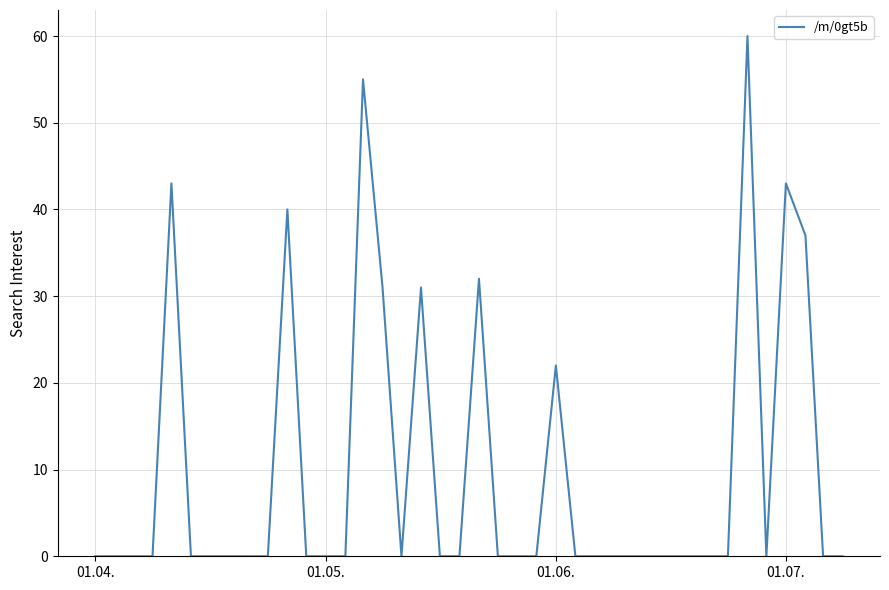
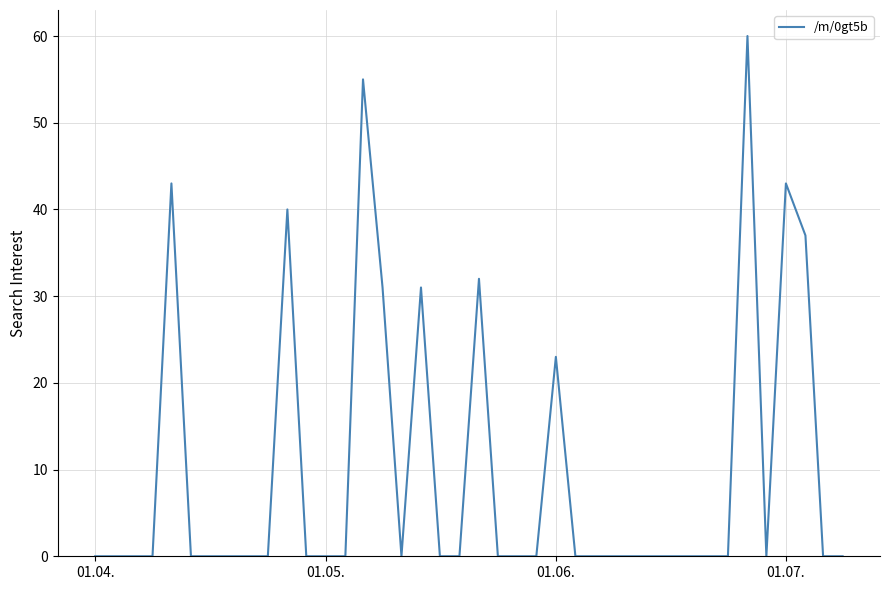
01.06.: 22 -> 23
